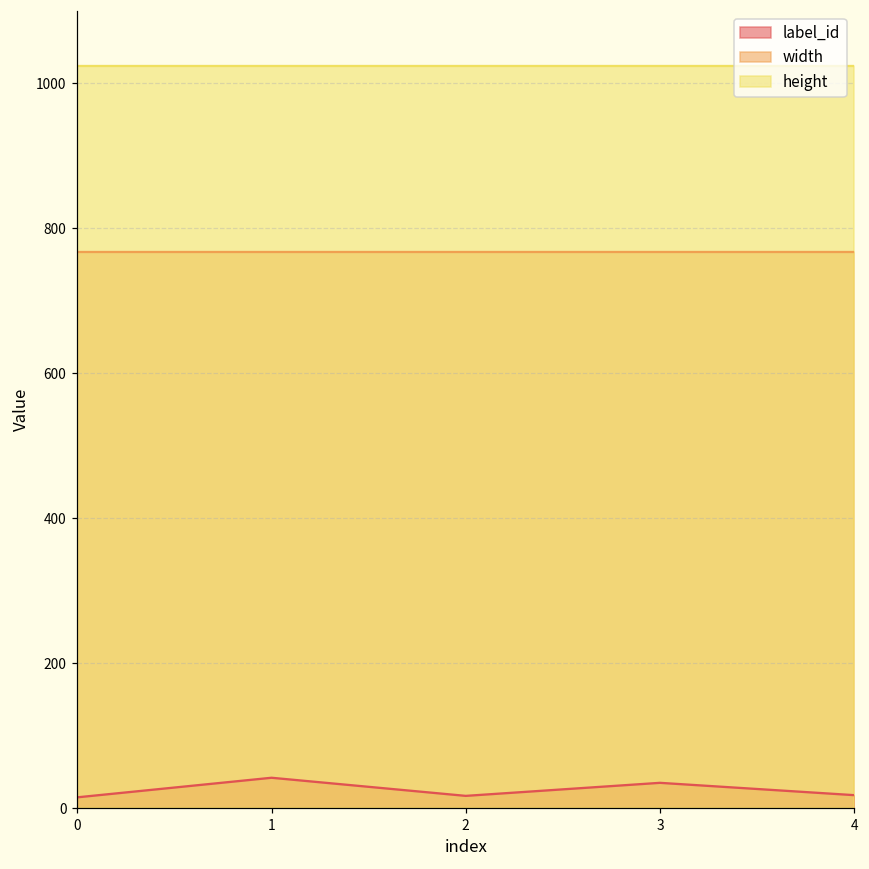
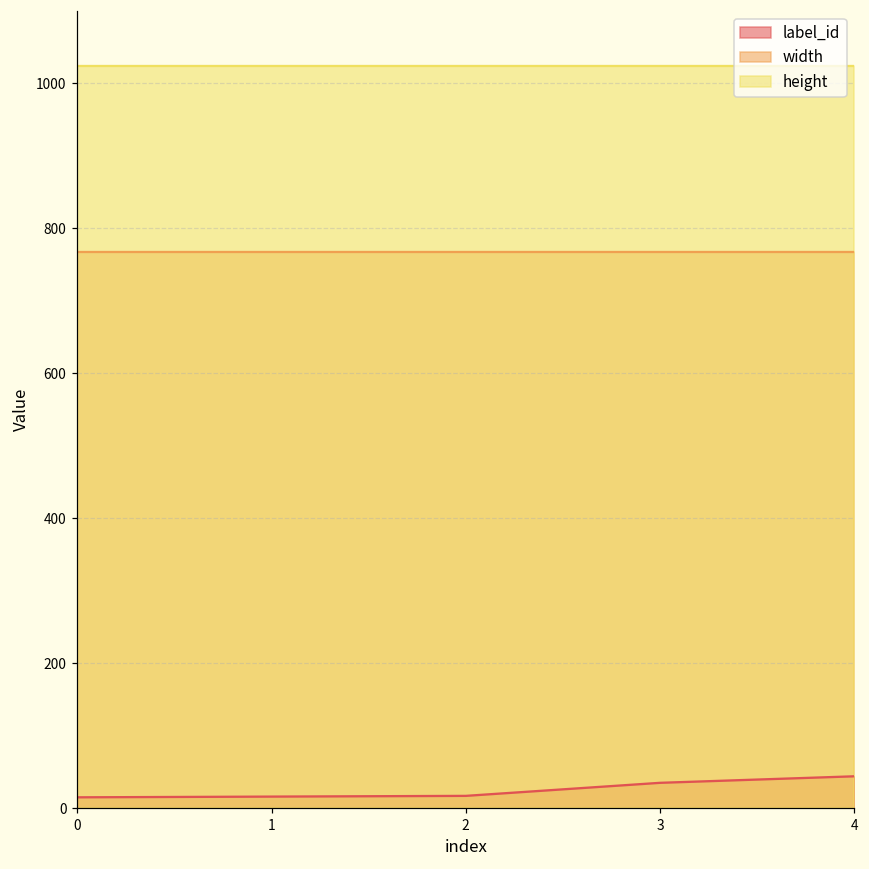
label_id, 1: 40 -> 20
label_id, 4: 20 -> 40
